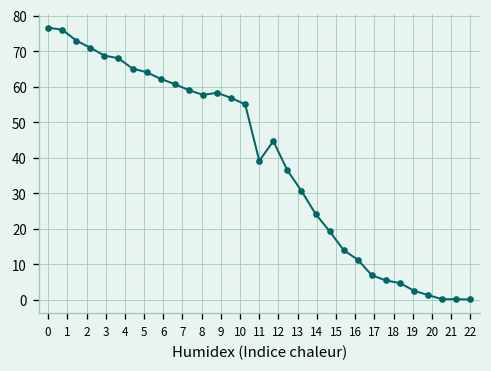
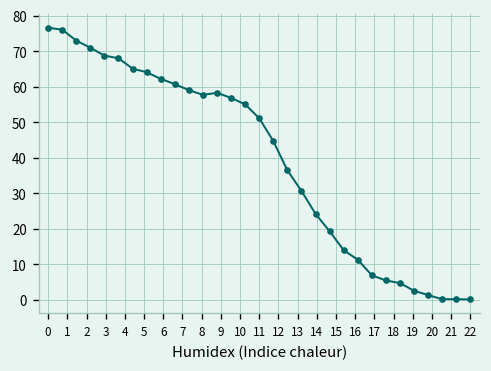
11: 39 -> 51
